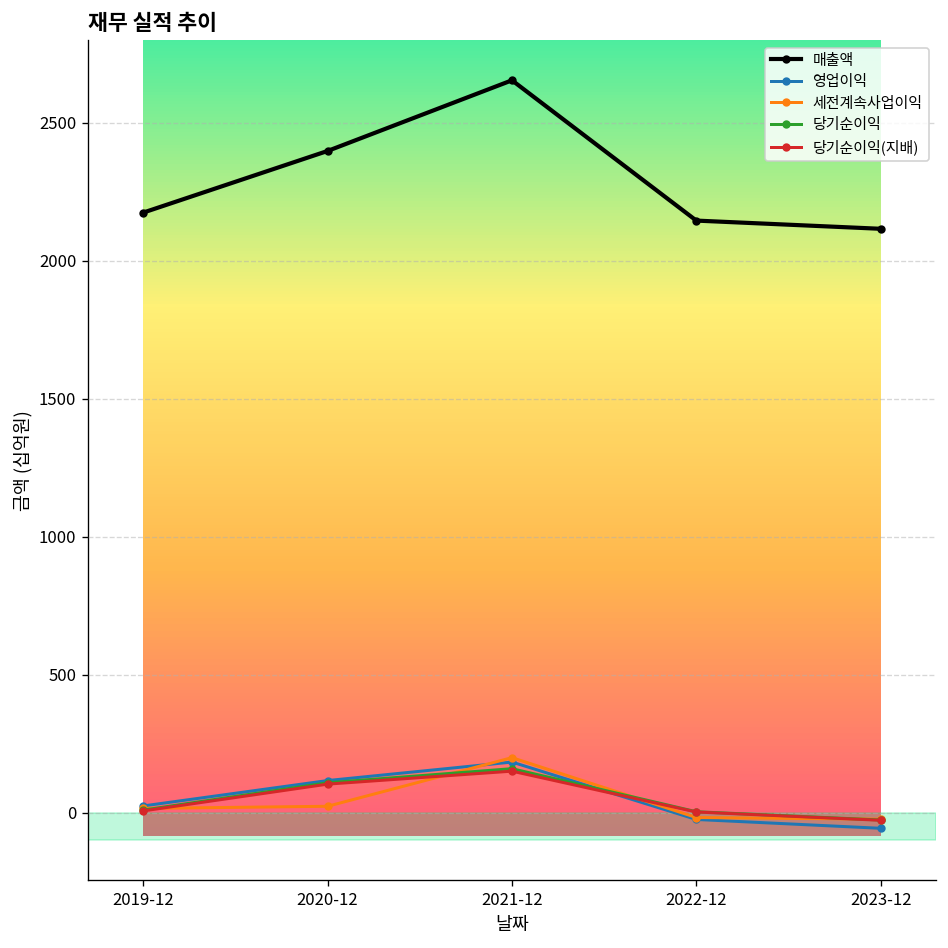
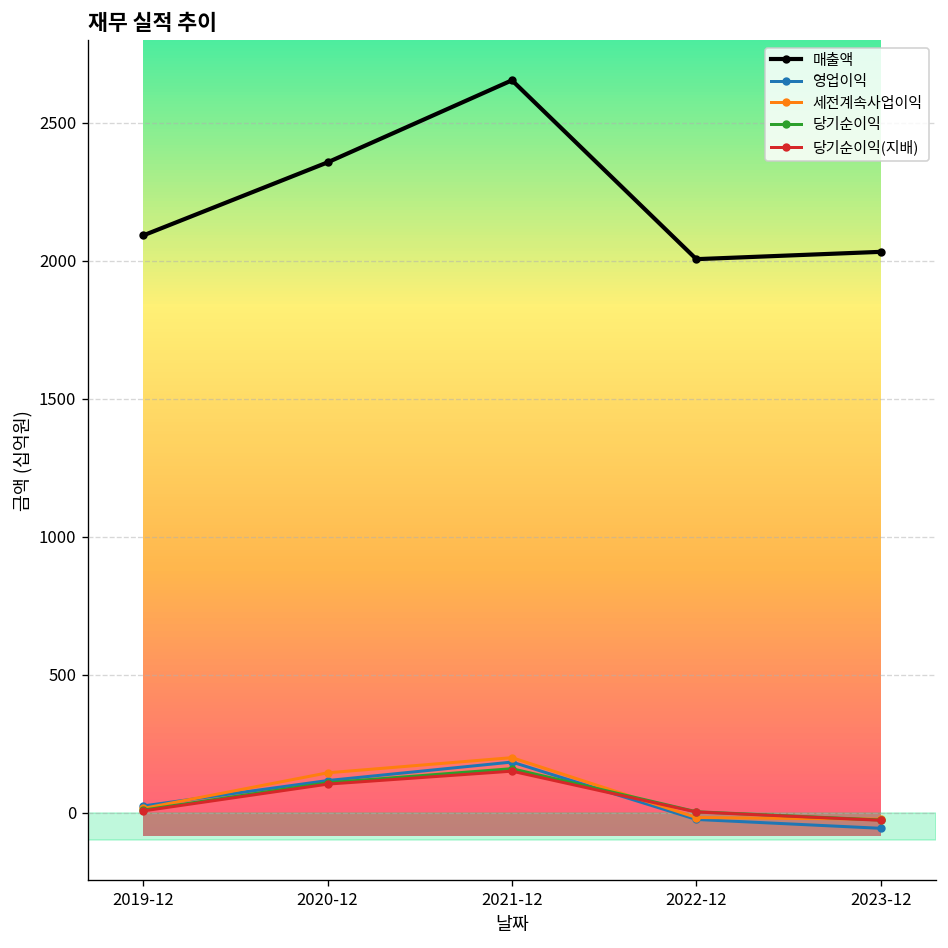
매출액, 2019-12: 2170 -> 2090
매출액, 2020-12: 2400 -> 2360
세전계속사업이익, 2020-12: 20 -> 150
매출액, 2022-12: 2150 -> 2010
매출액, 2023-12: 2120 -> 2030
